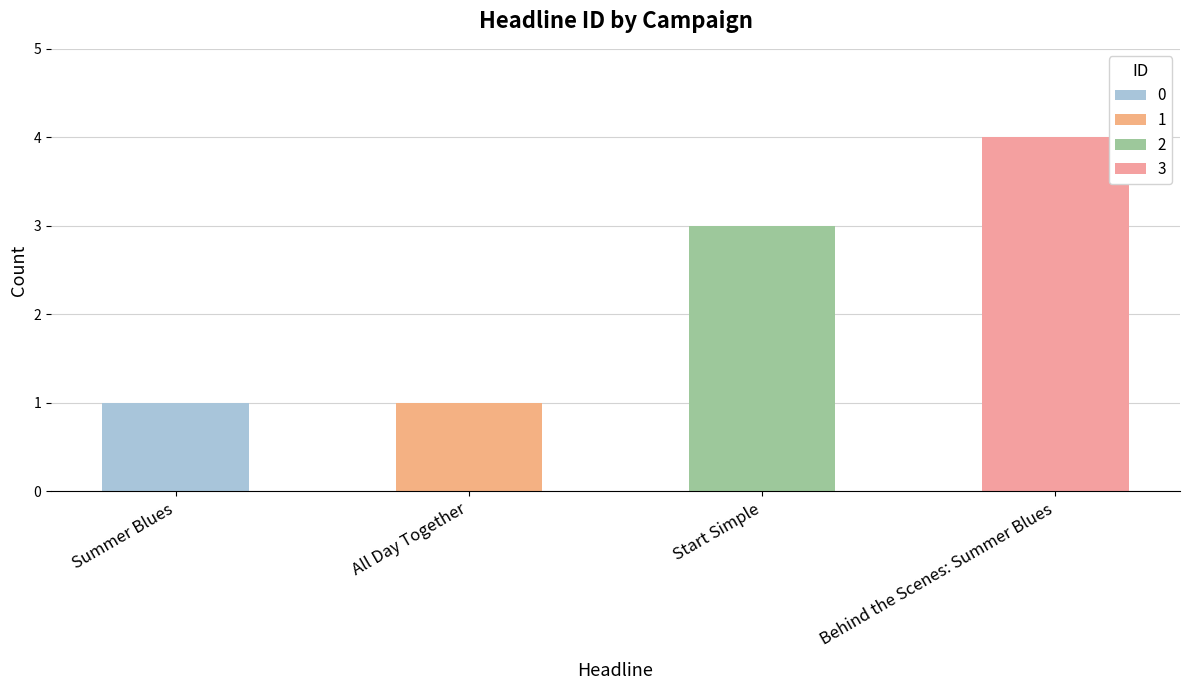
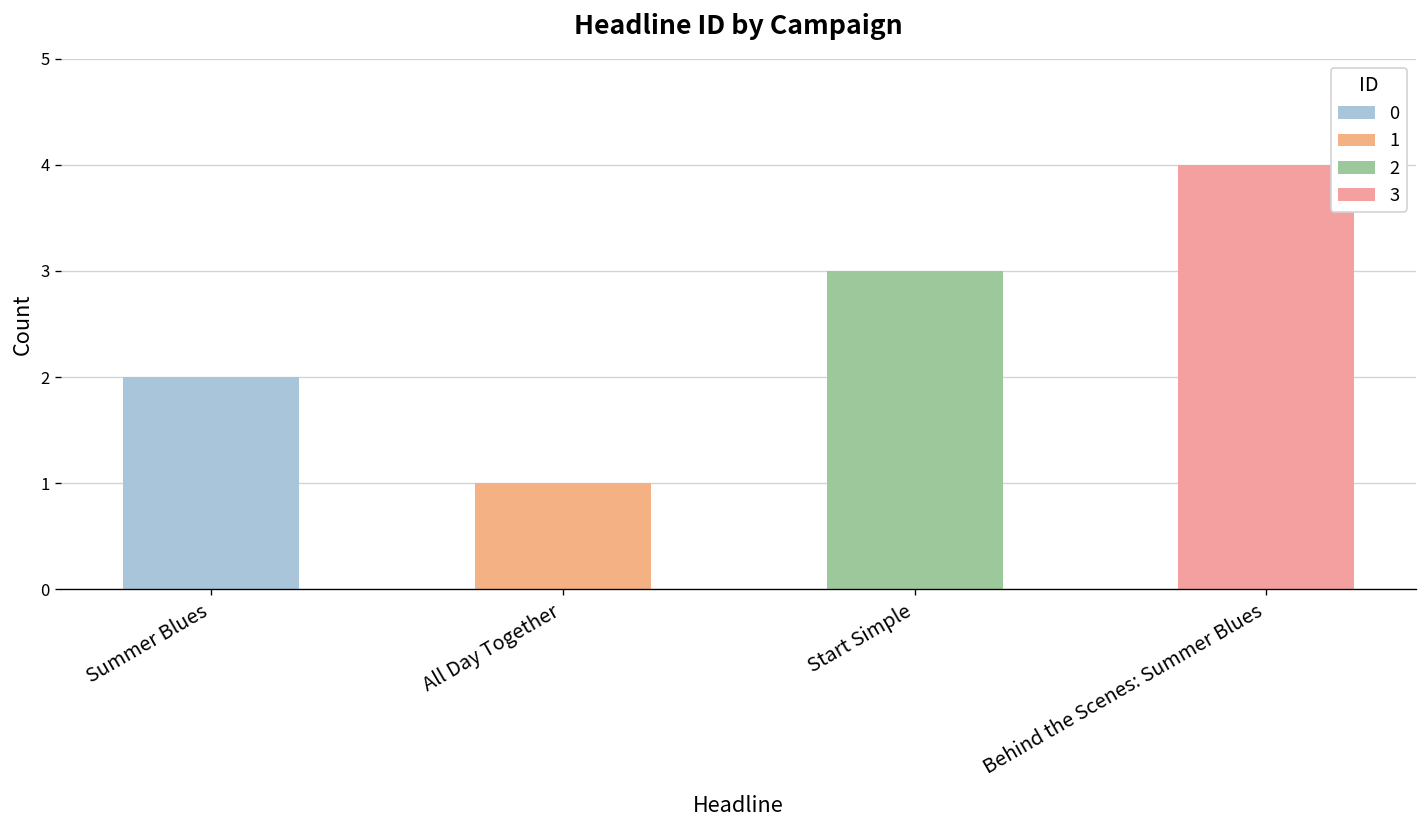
Summer Blues: 1 -> 2
